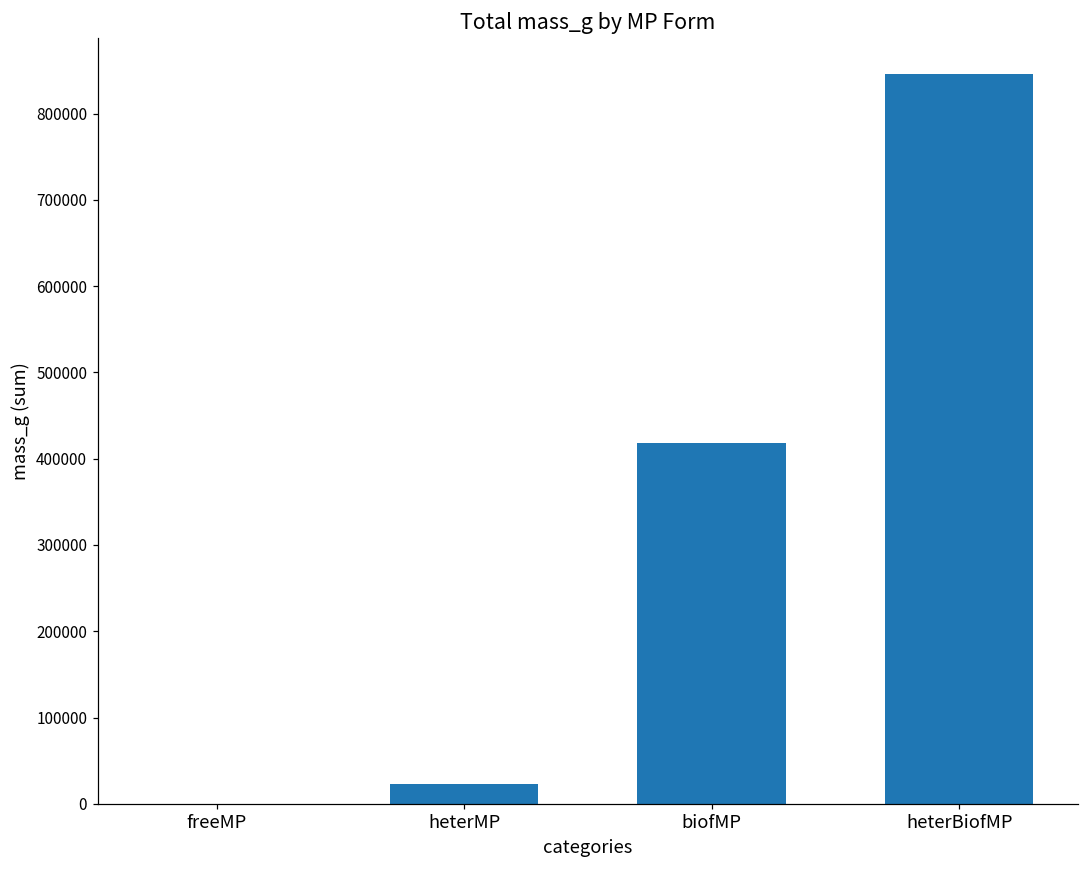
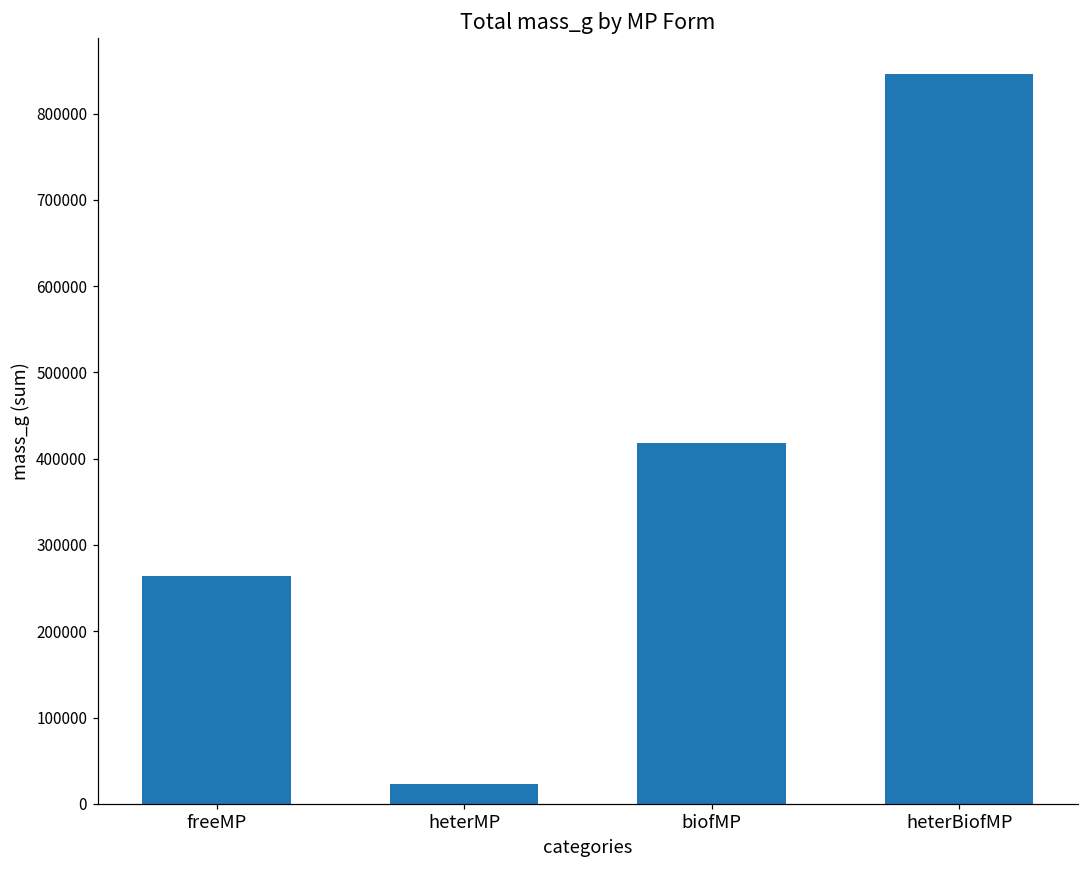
freeMP: 0 -> 260000
